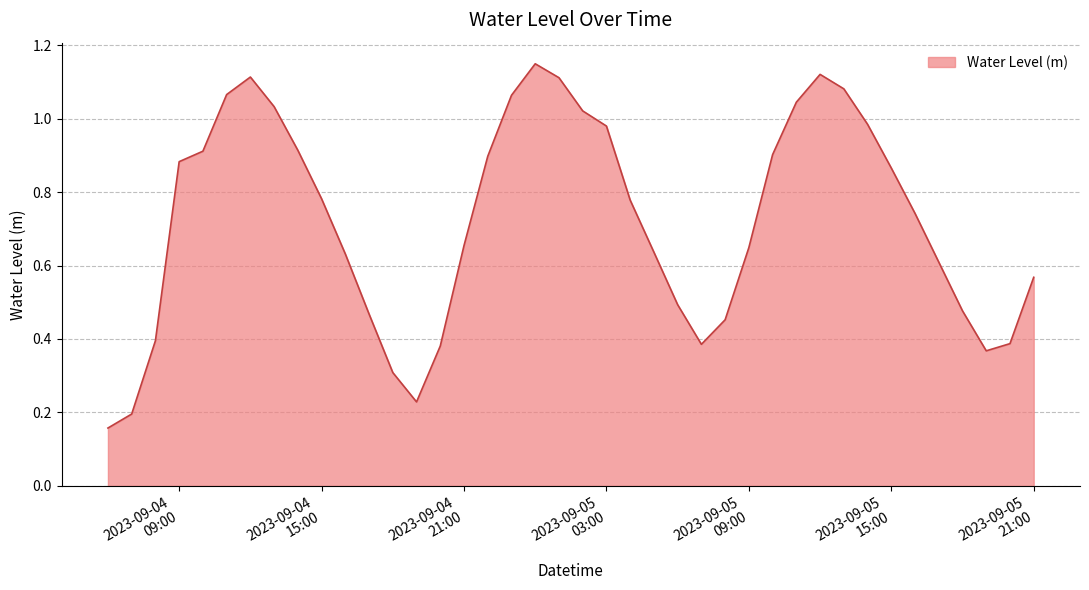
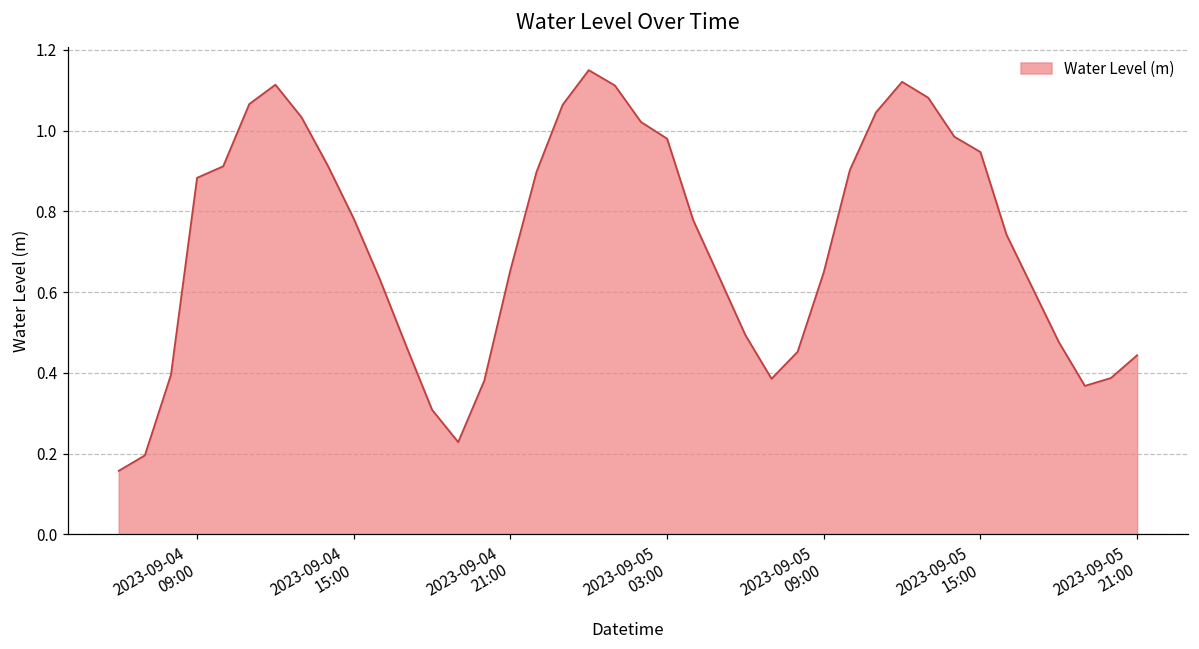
2023-09-05 15:00: 0.87 -> 0.95
2023-09-05 21:00: 0.57 -> 0.44
